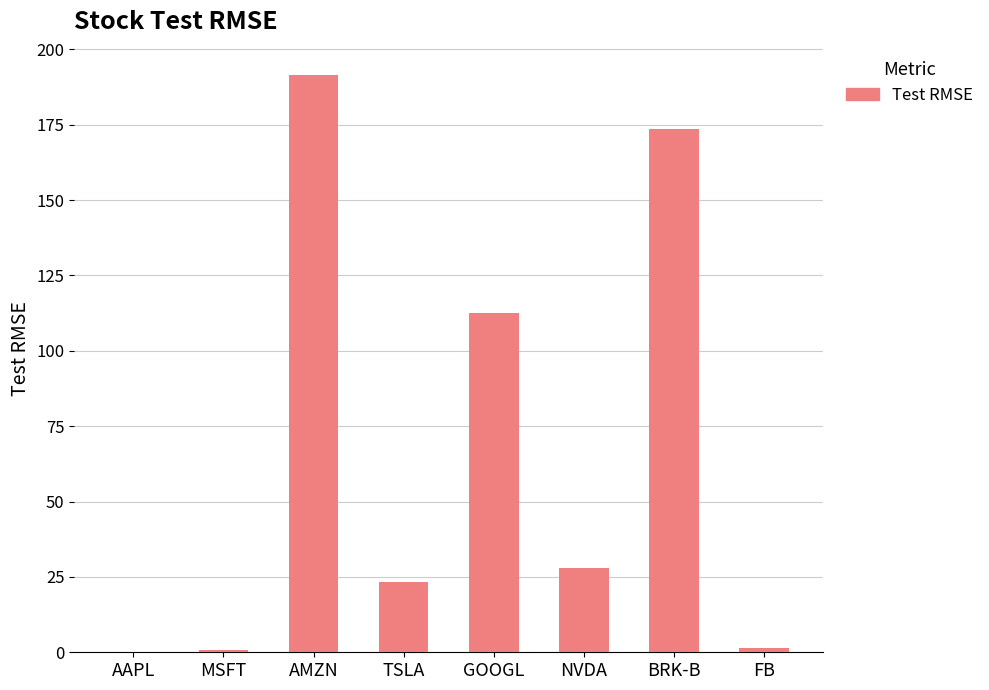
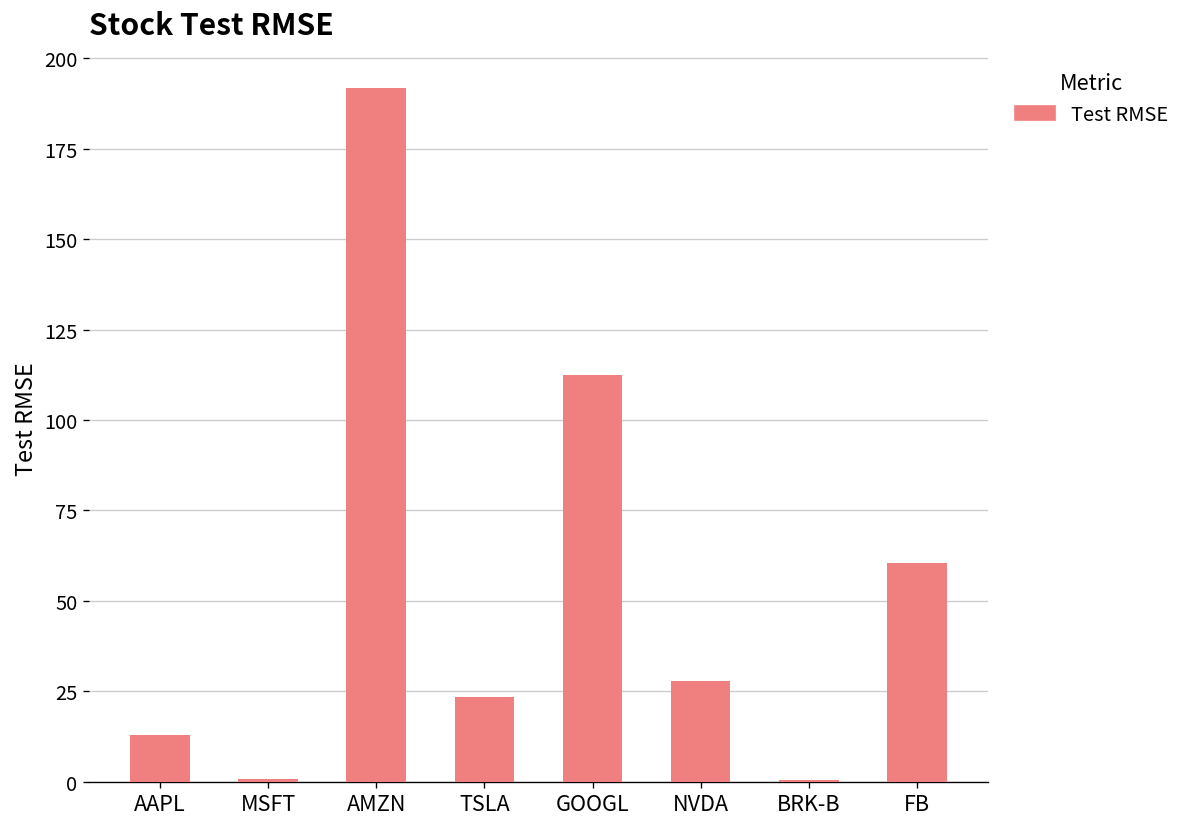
AAPL: 0 -> 13
BRK-B: 174 -> 1
FB: 2 -> 60
